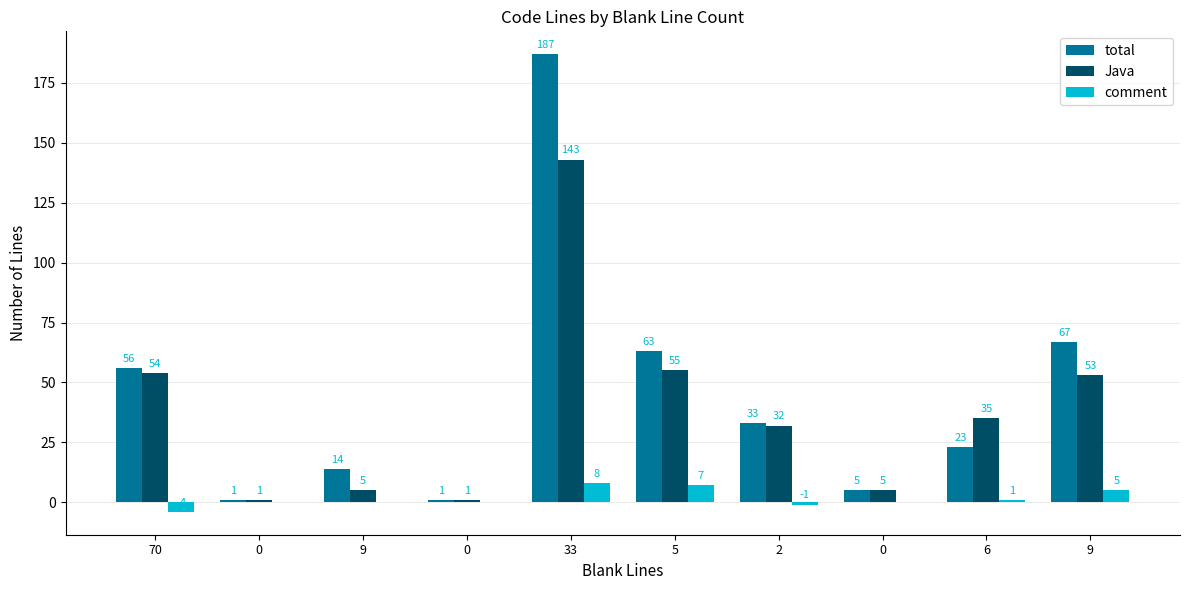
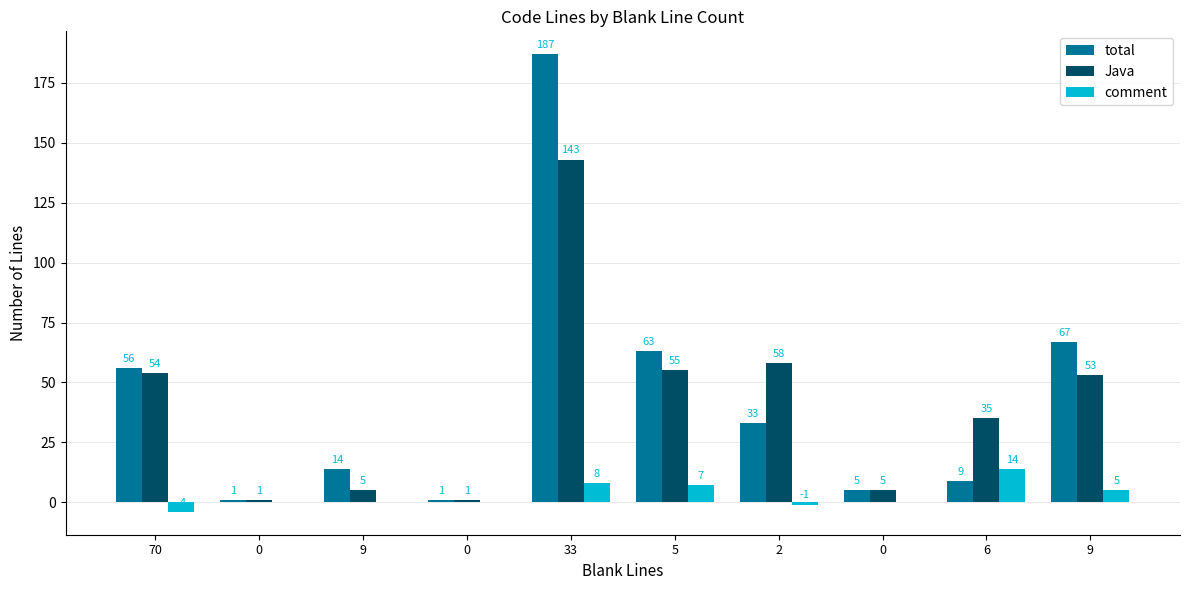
Java, 2: 32 -> 58
total, 6: 23 -> 9
comment, 6: 1 -> 14
